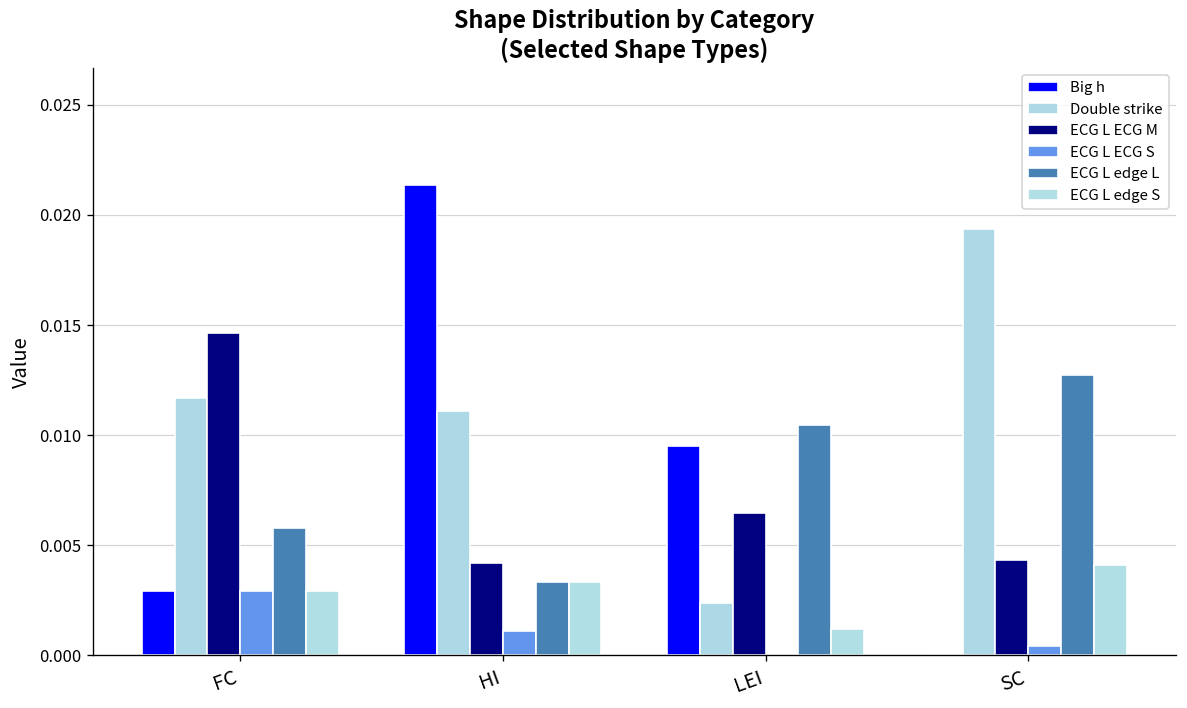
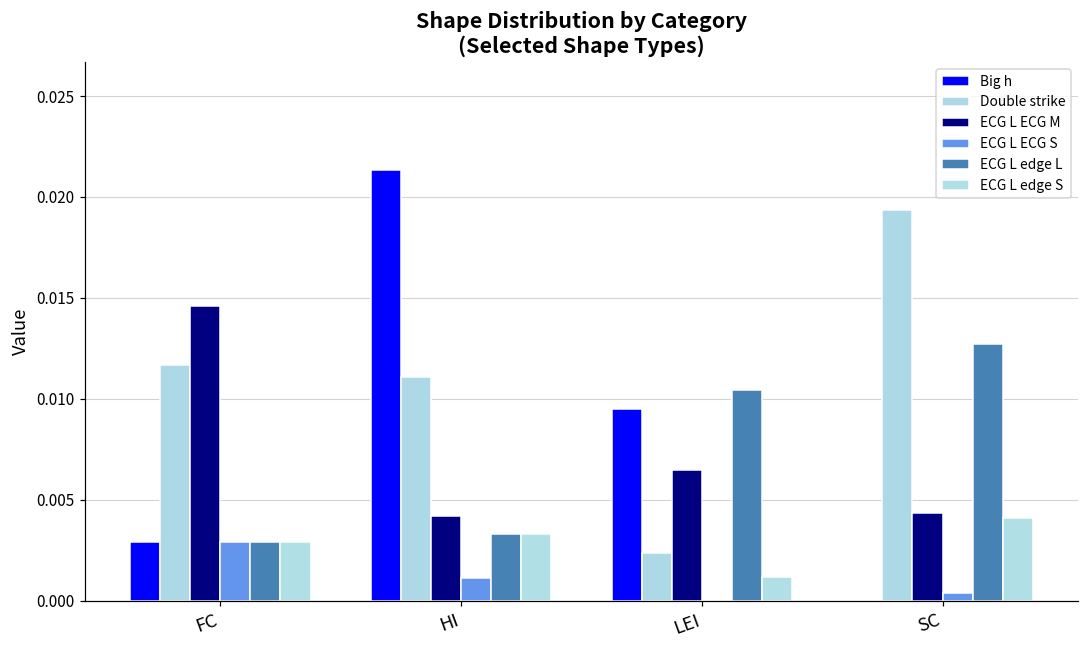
ECG L edge L, FC: 0.0058 -> 0.0029
